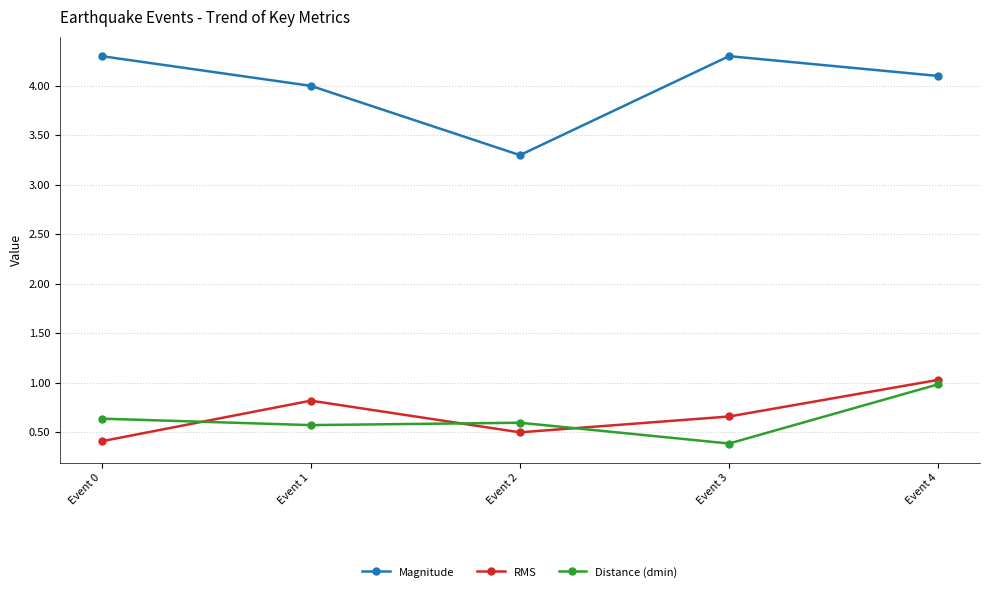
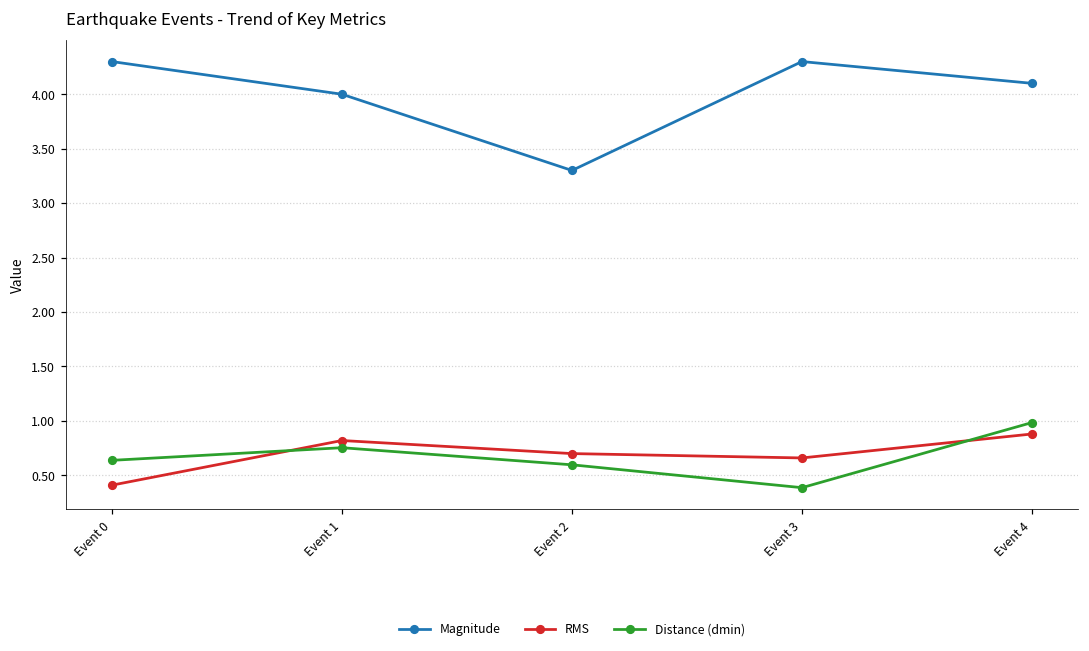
Distance (dmin), Event 1: 0.6 -> 0.8
RMS, Event 2: 0.5 -> 0.7
RMS, Event 4: 1.0 -> 0.9
